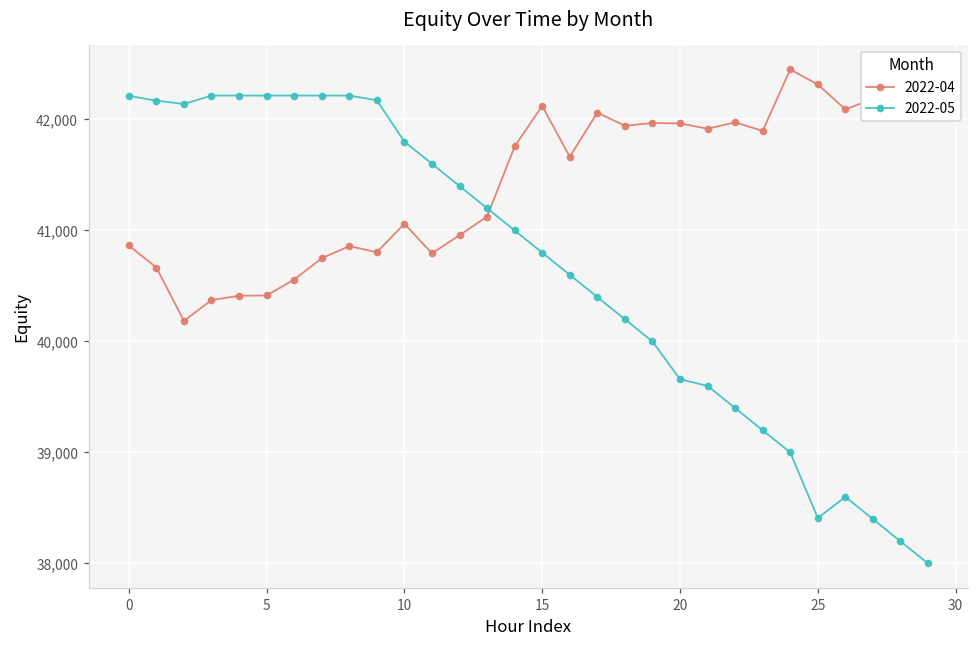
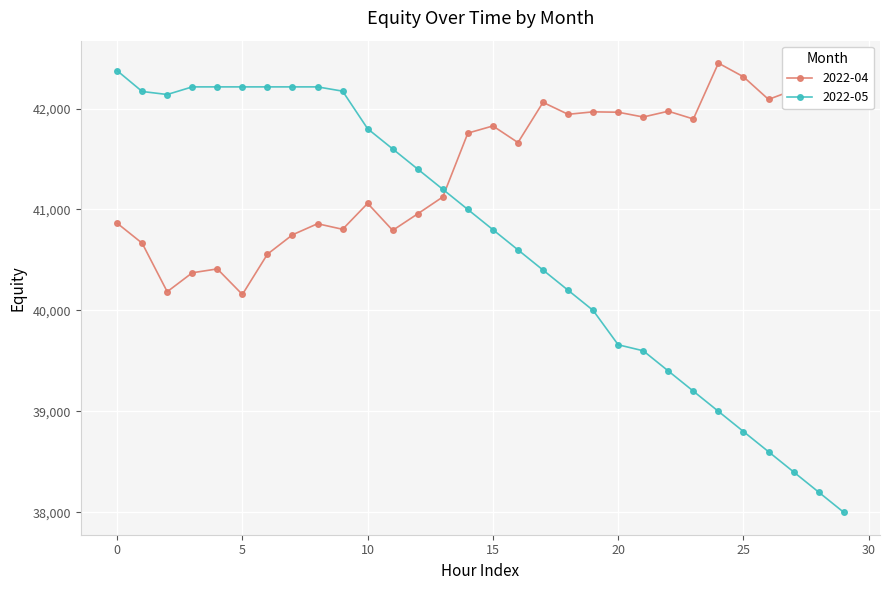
2022-05, 0: 42,210 -> 42,380
2022-04, 5: 40,410 -> 40,160
2022-04, 15: 42,120 -> 41,830
2022-05, 25: 38,410 -> 38,800
